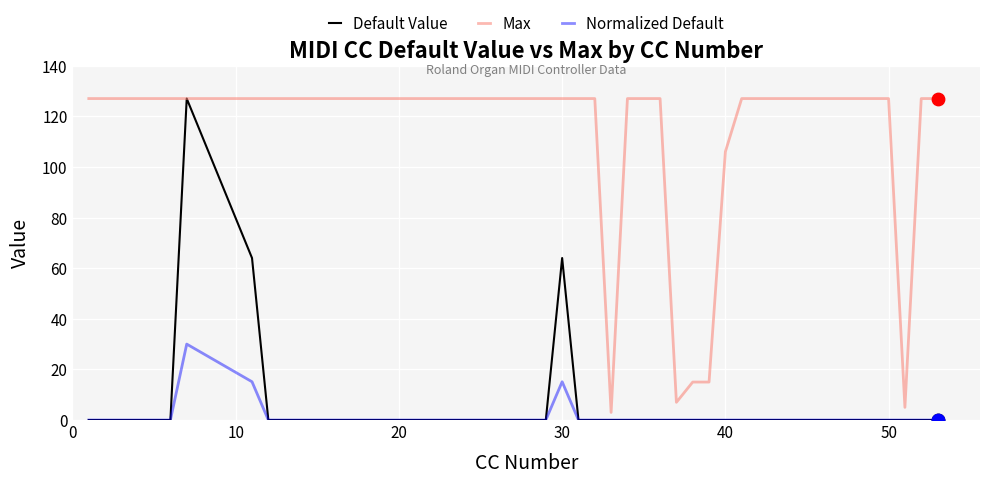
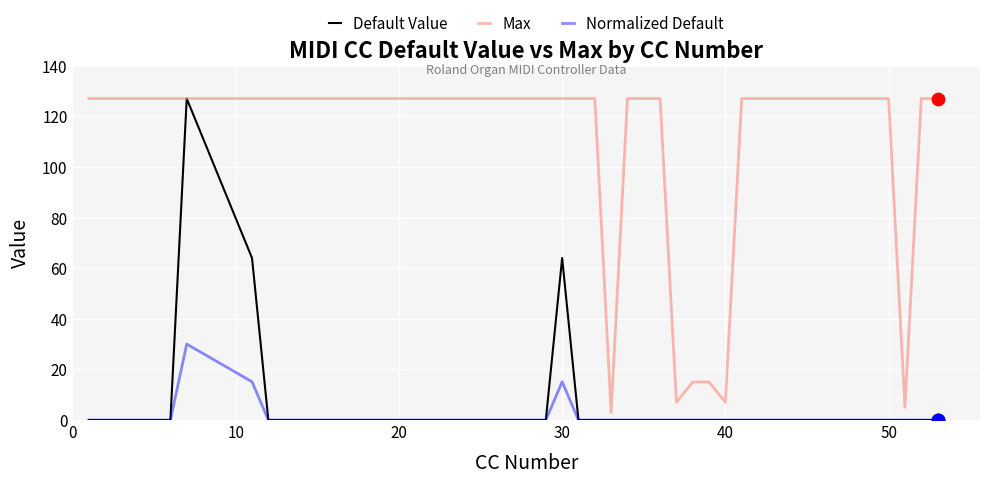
Max, 40: 106 -> 7
